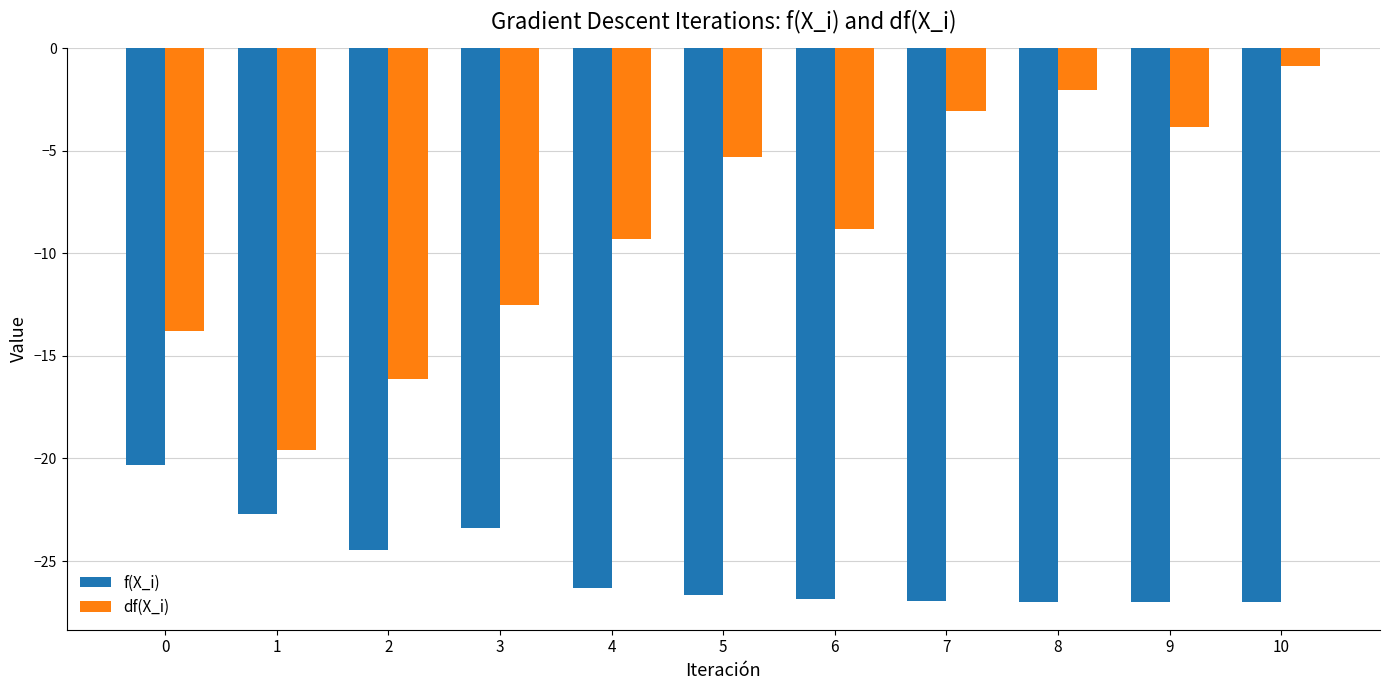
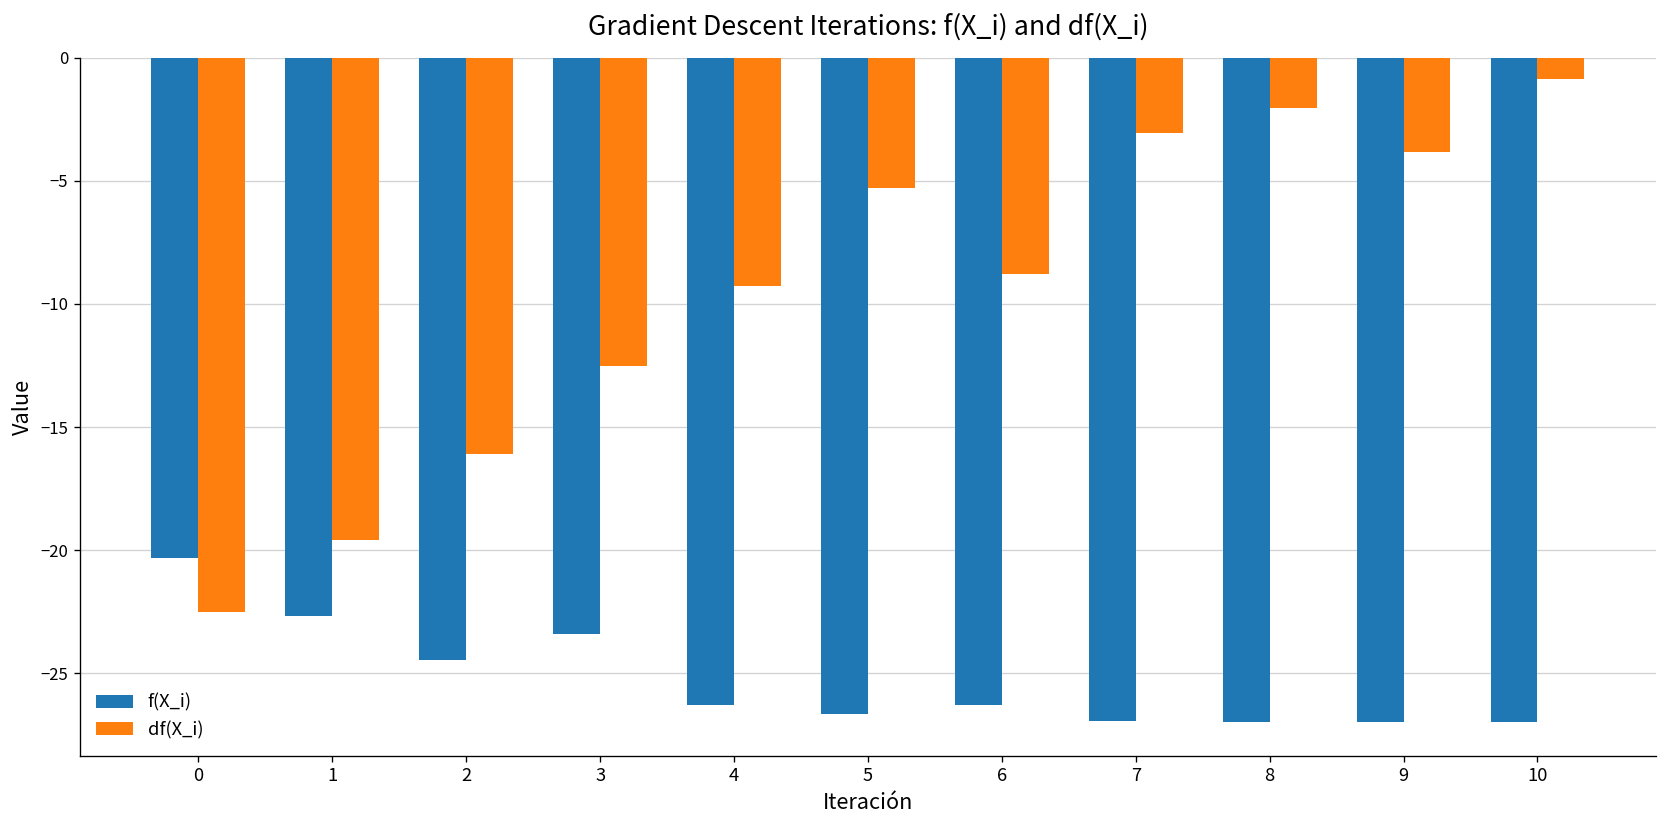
df(X_i), 0: -13.8 -> -22.5
f(X_i), 6: -26.8 -> -26.3
